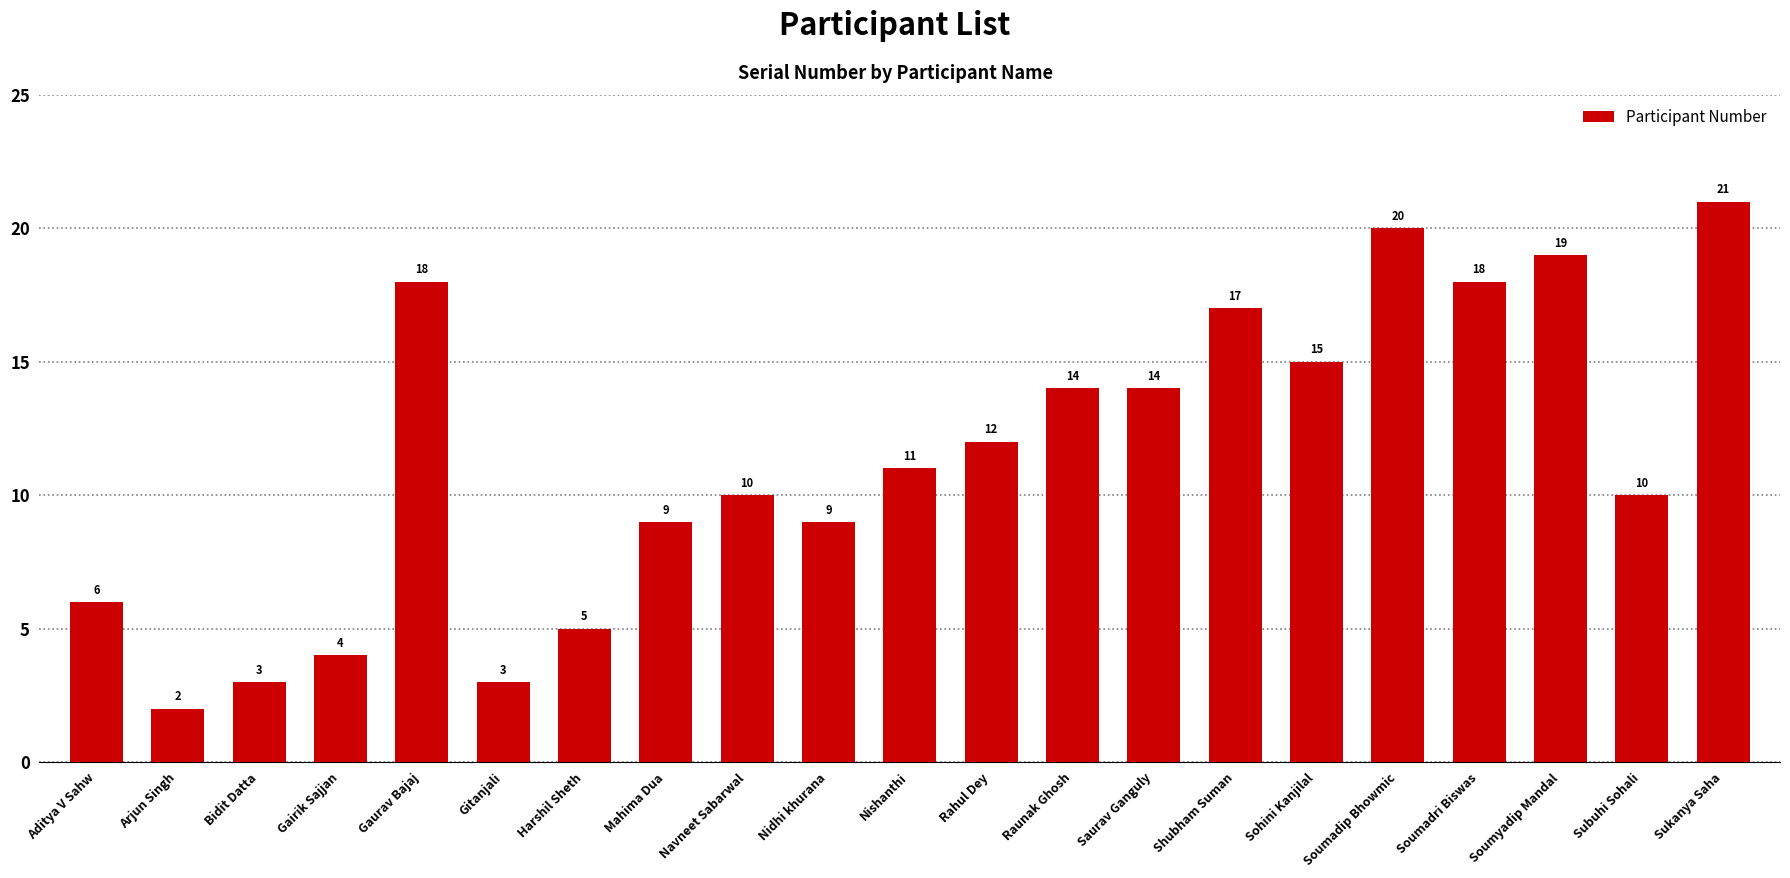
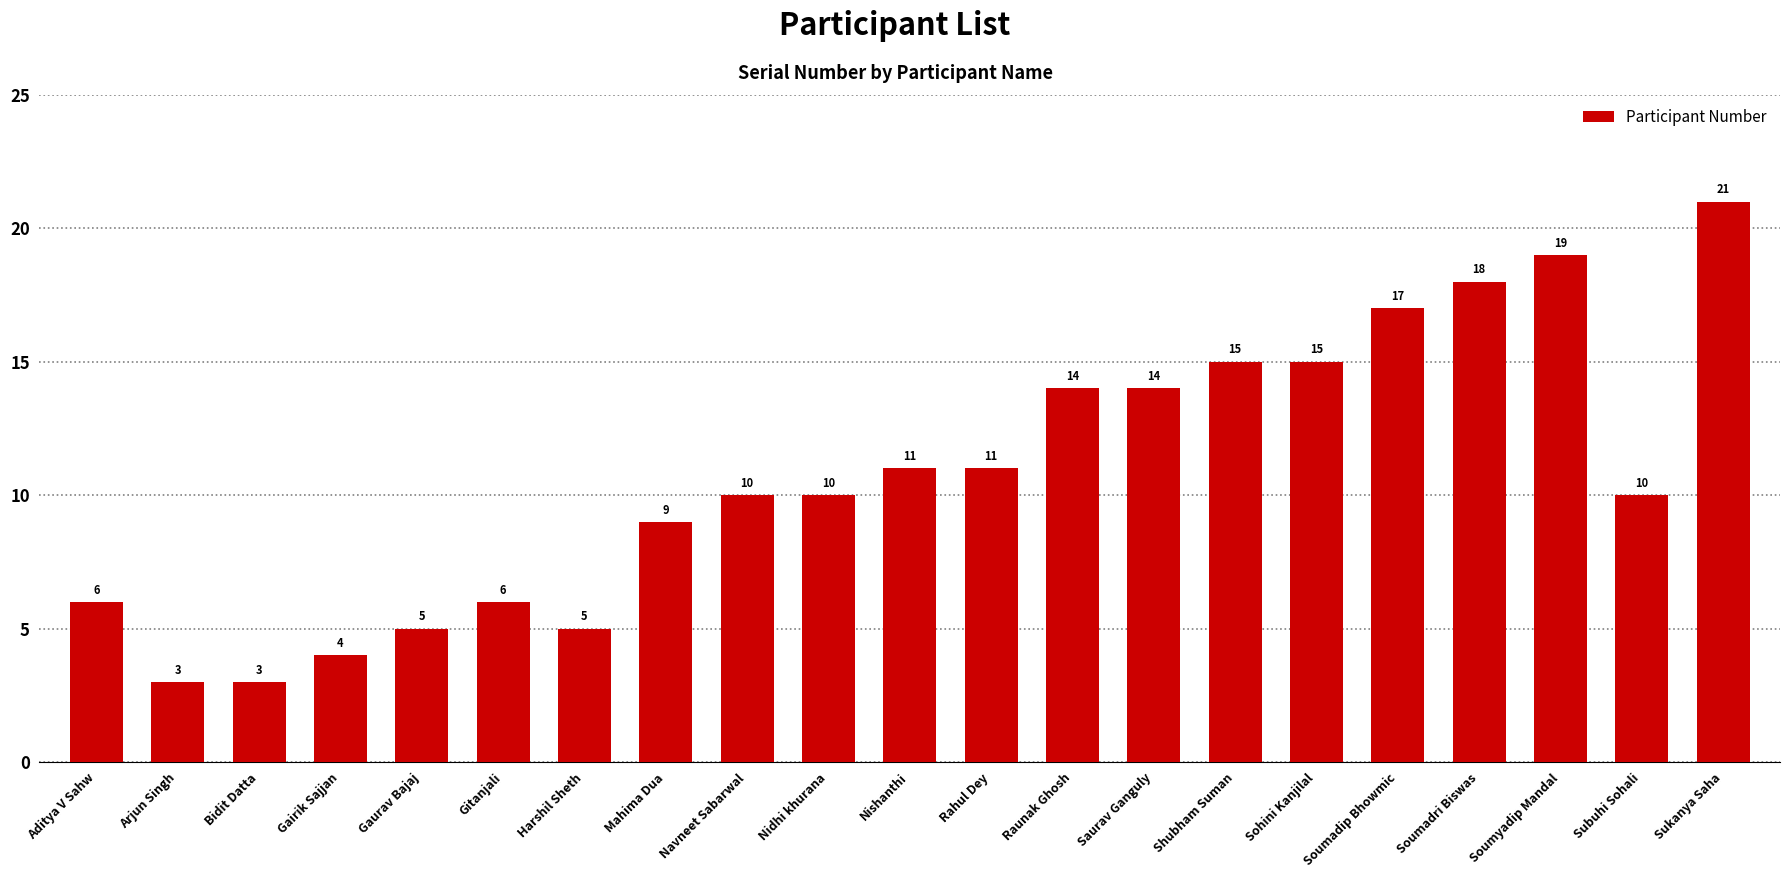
Arjun Singh: 2 -> 3
Gaurav Bajaj: 18 -> 5
Gitanjali: 3 -> 6
Nidhi khurana: 9 -> 10
Rahul Dey: 12 -> 11
Shubham Suman: 17 -> 15
Soumadip Bhowmic: 20 -> 17
